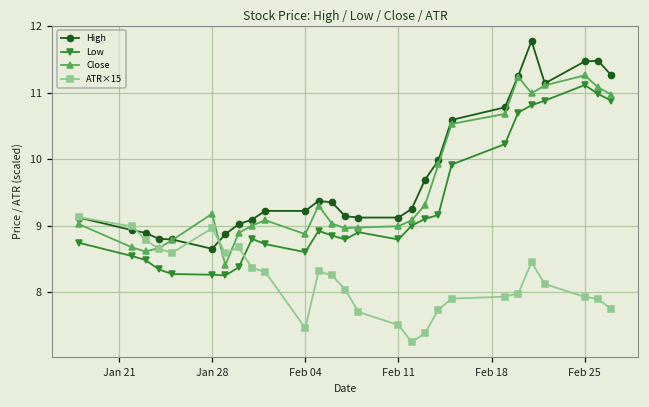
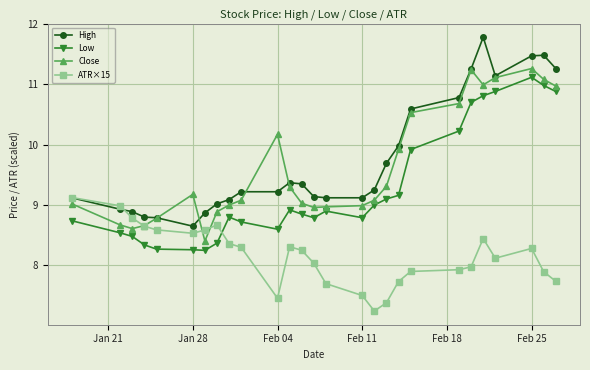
ATR×15, Jan 28: 9.0 -> 8.5
Close, Feb 04: 8.9 -> 10.2
ATR×15, Feb 25: 7.9 -> 8.3
